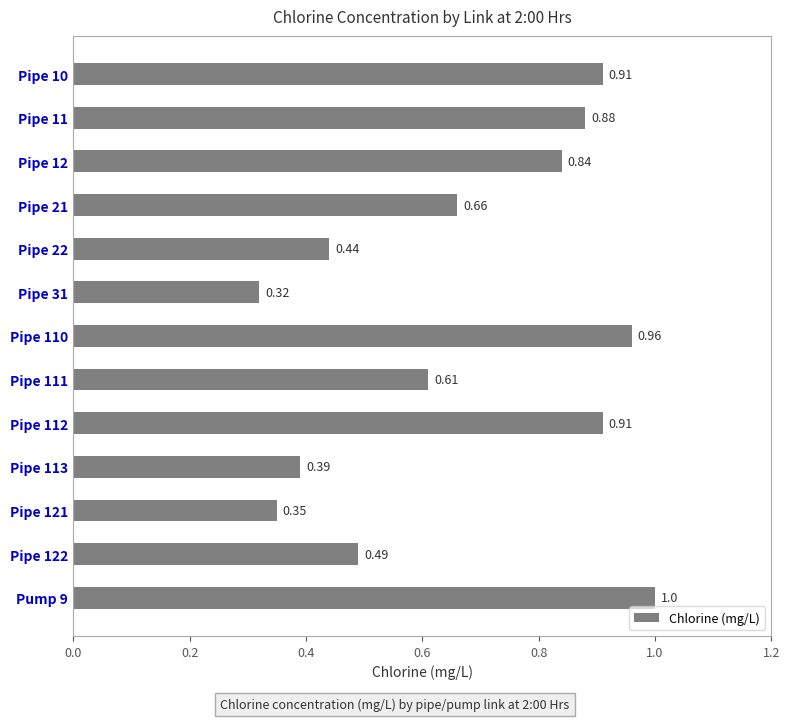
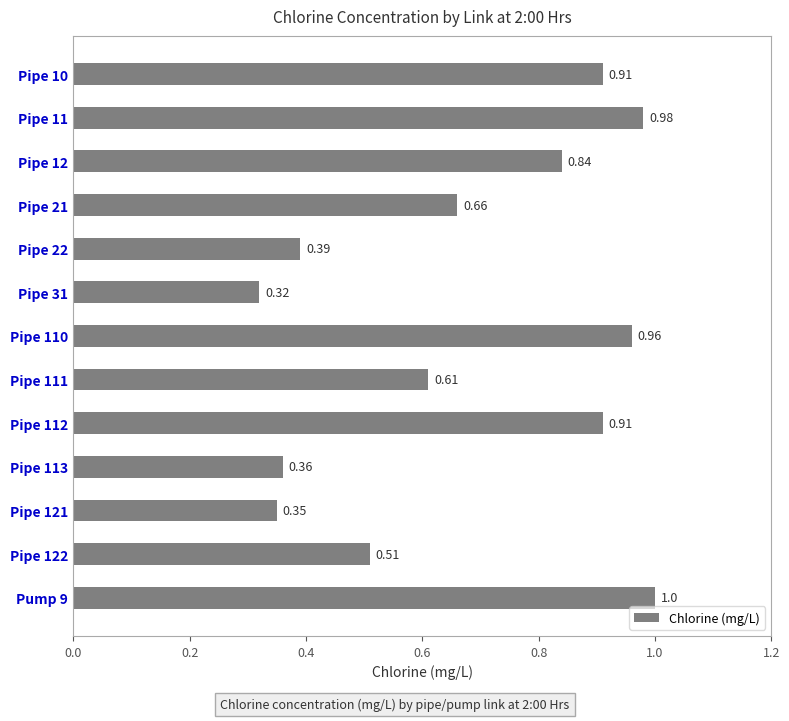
Pipe 11: 0.88 -> 0.98
Pipe 22: 0.44 -> 0.39
Pipe 113: 0.39 -> 0.36
Pipe 122: 0.49 -> 0.51
